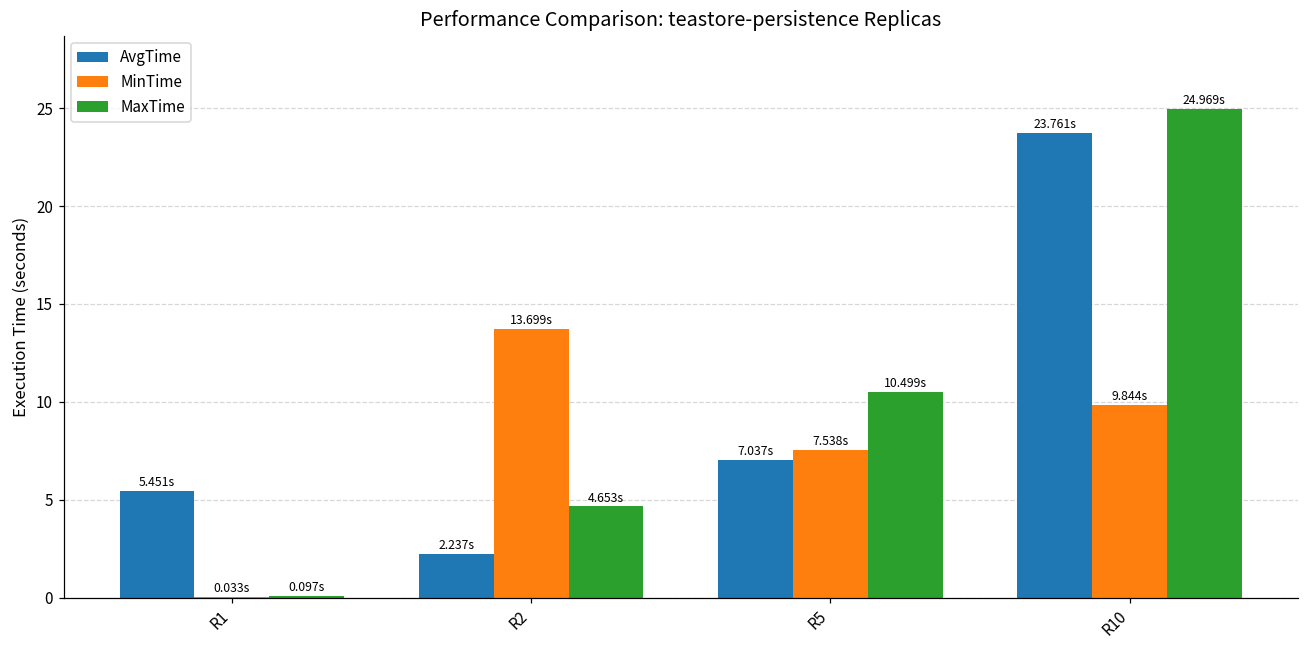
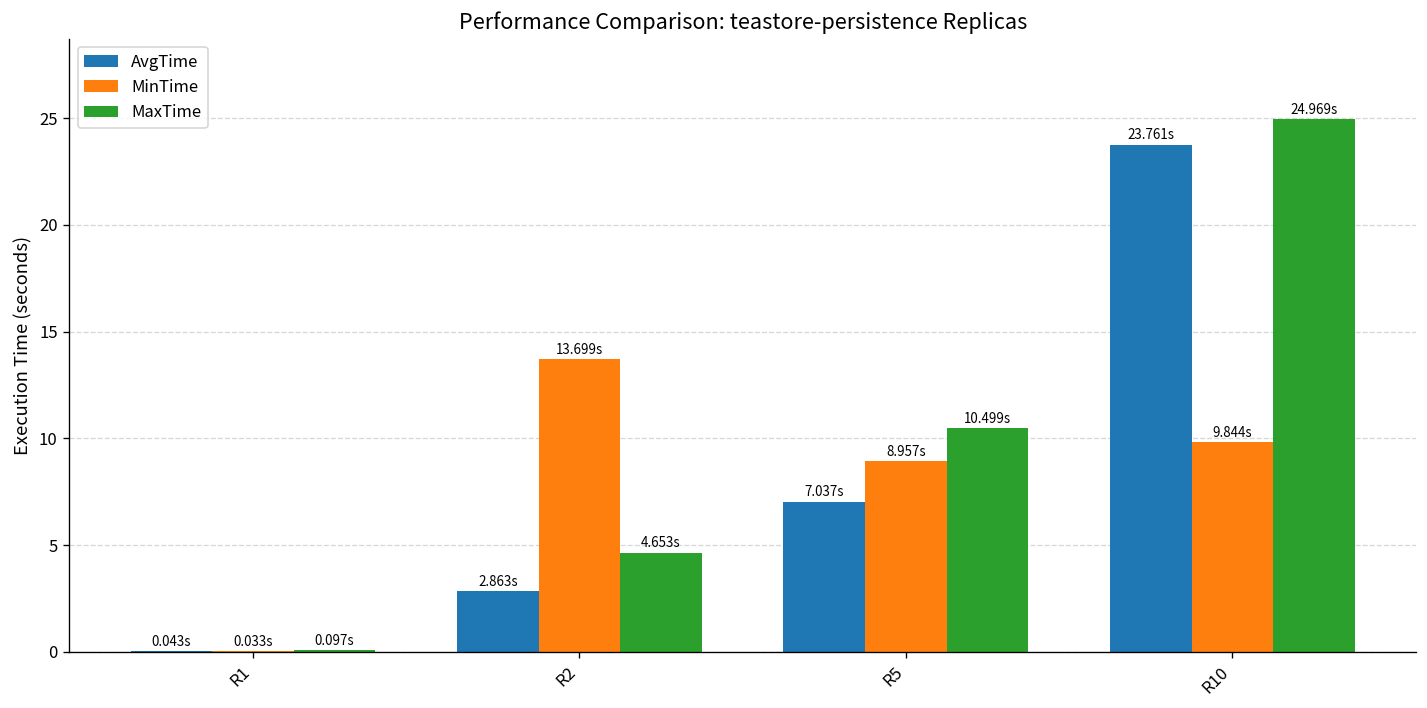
AvgTime, R1: 5.451s -> 0.043s
AvgTime, R2: 2.237s -> 2.863s
MinTime, R5: 7.538s -> 8.957s
